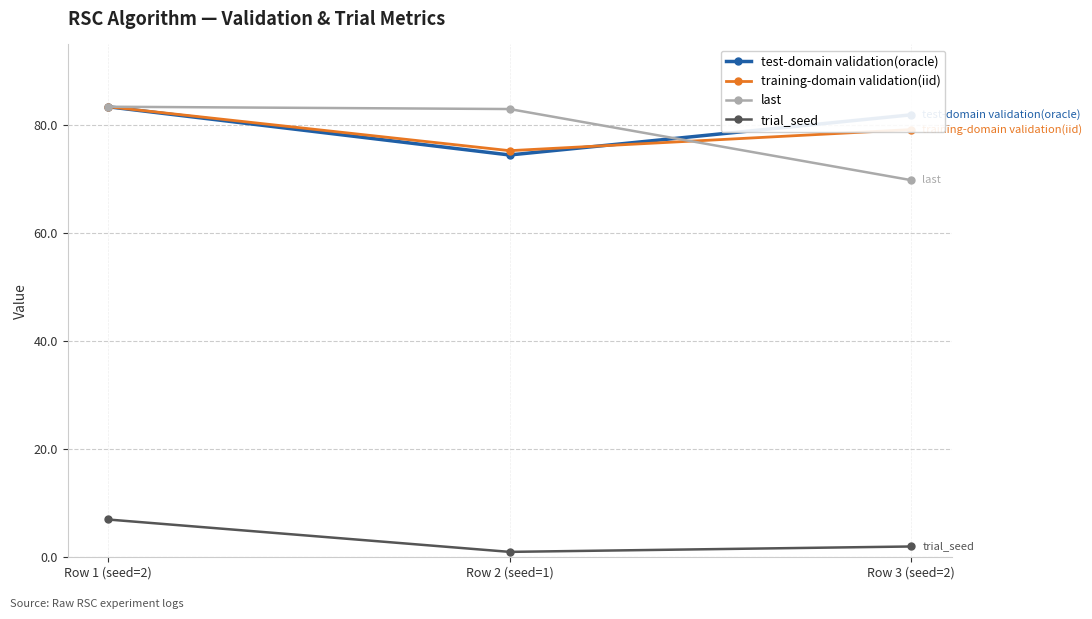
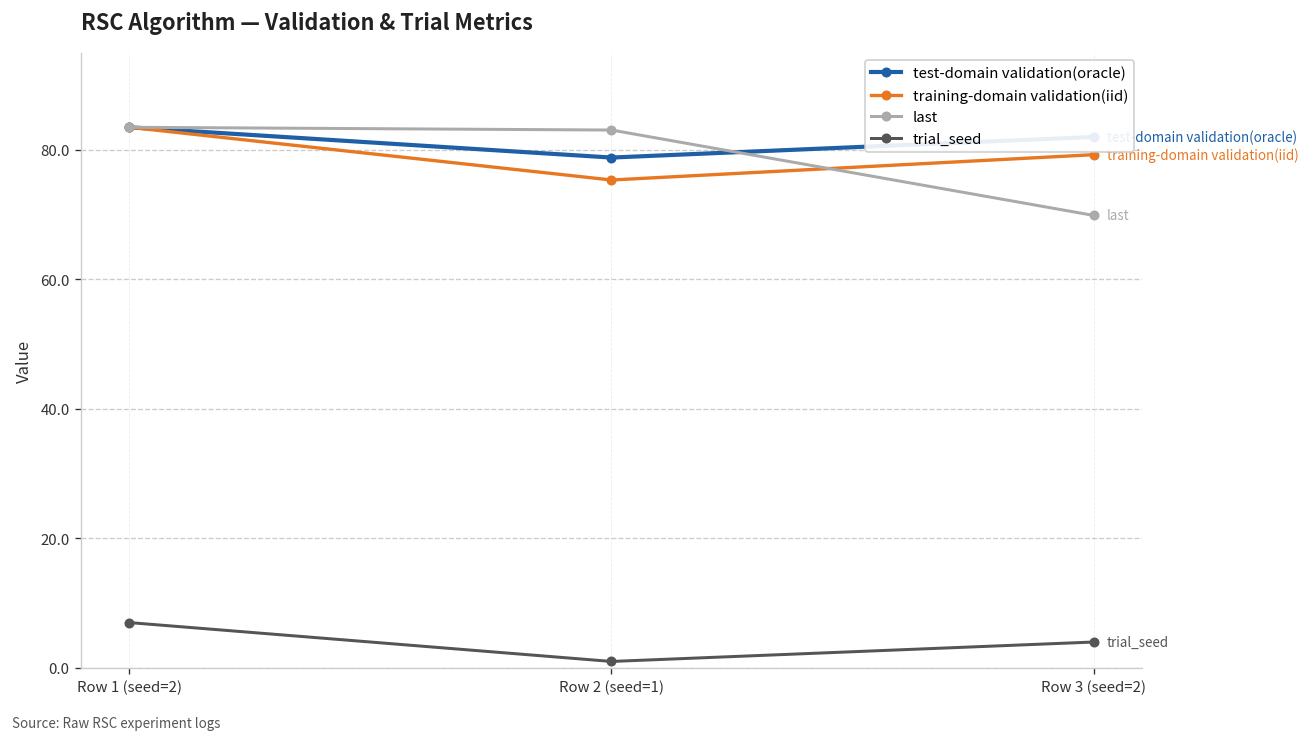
test-domain validation(oracle), Row 2 (seed=1): 75 -> 79
trial_seed, Row 3 (seed=2): 2 -> 4
